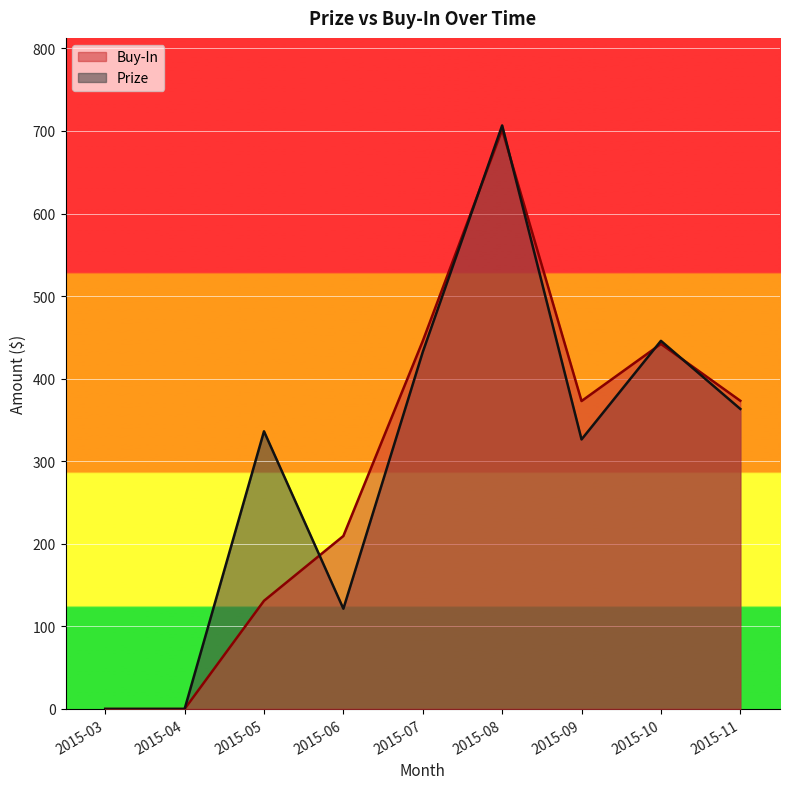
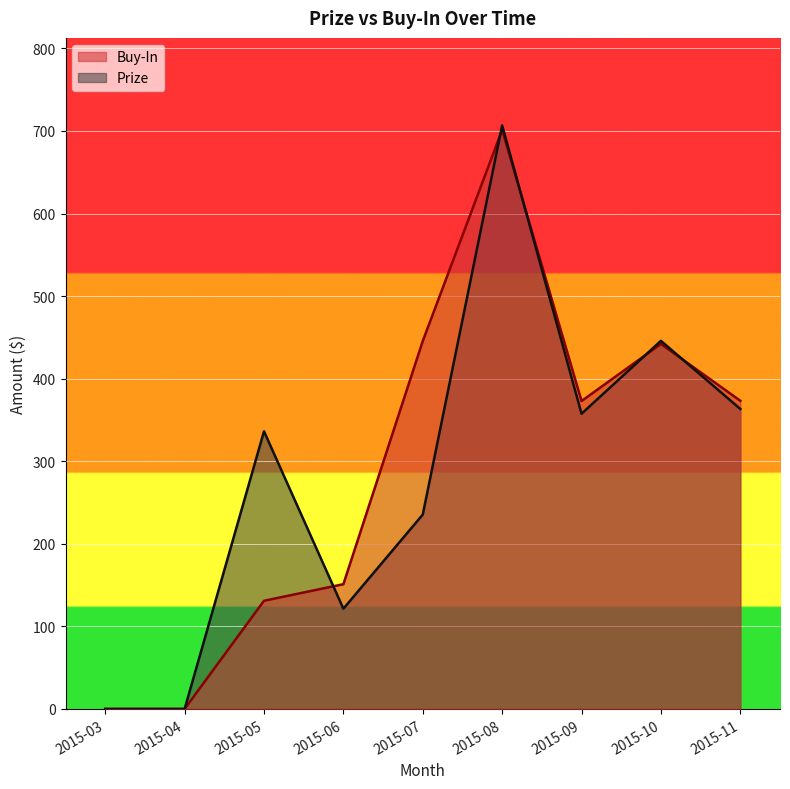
Buy-In, 2015-06: 210 -> 150
Prize, 2015-07: 430 -> 240
Prize, 2015-09: 330 -> 360
